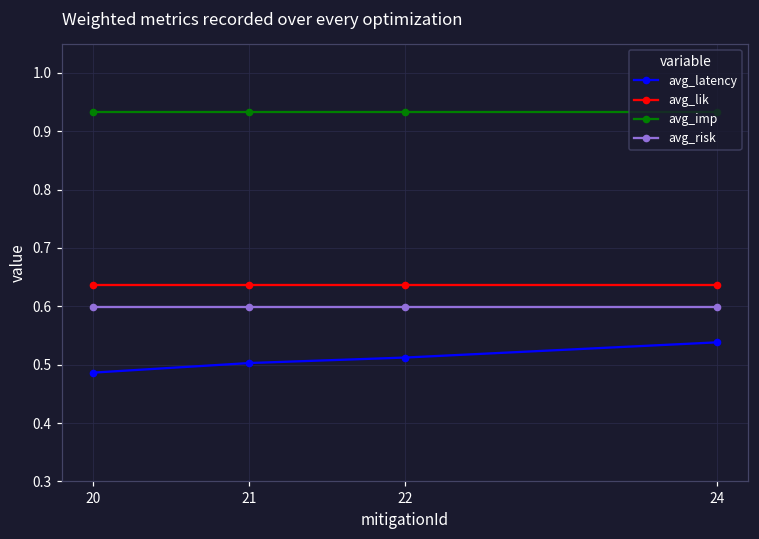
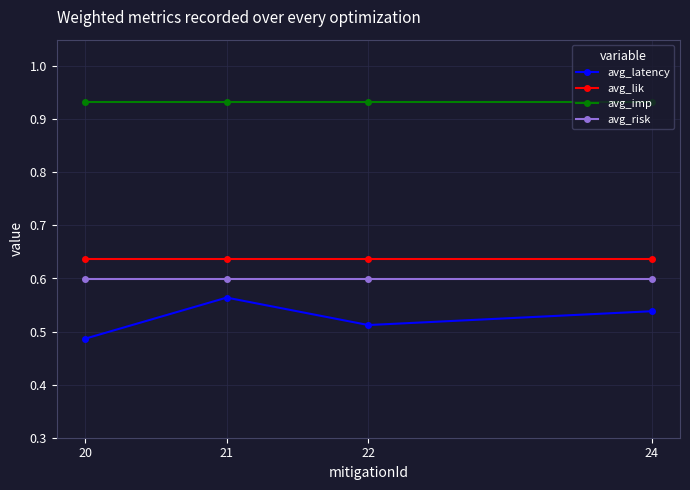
avg_latency, 21: 0.50 -> 0.56
